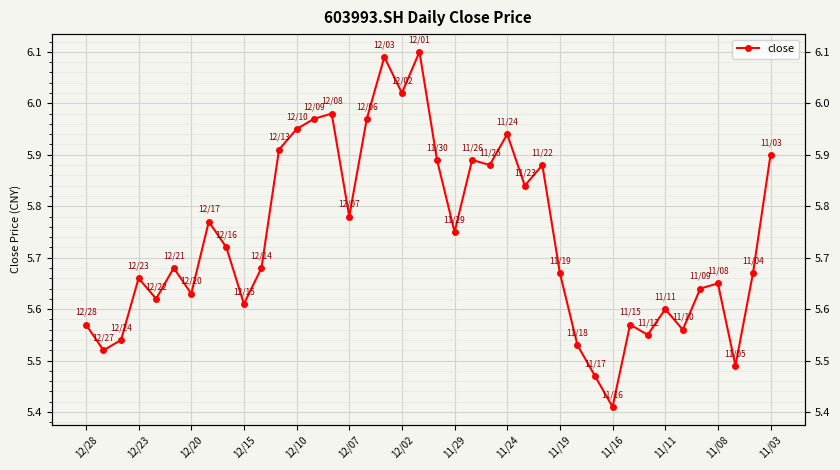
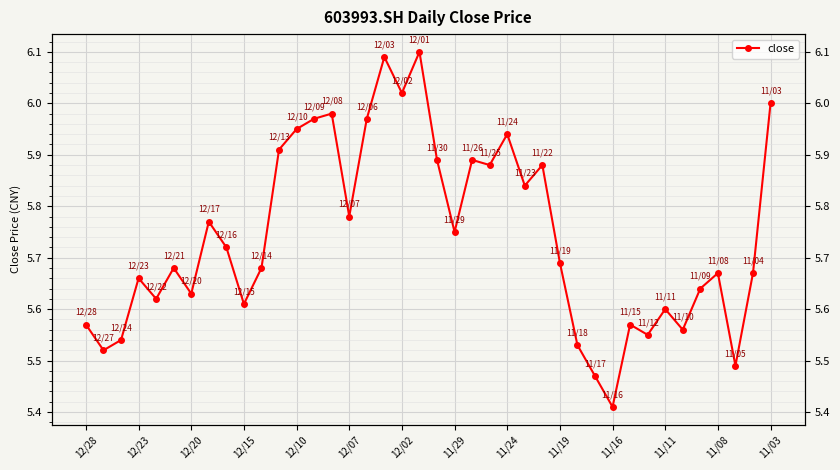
11/19: 5.67 -> 5.69
11/08: 5.65 -> 5.67
11/03: 5.9 -> 6.0
